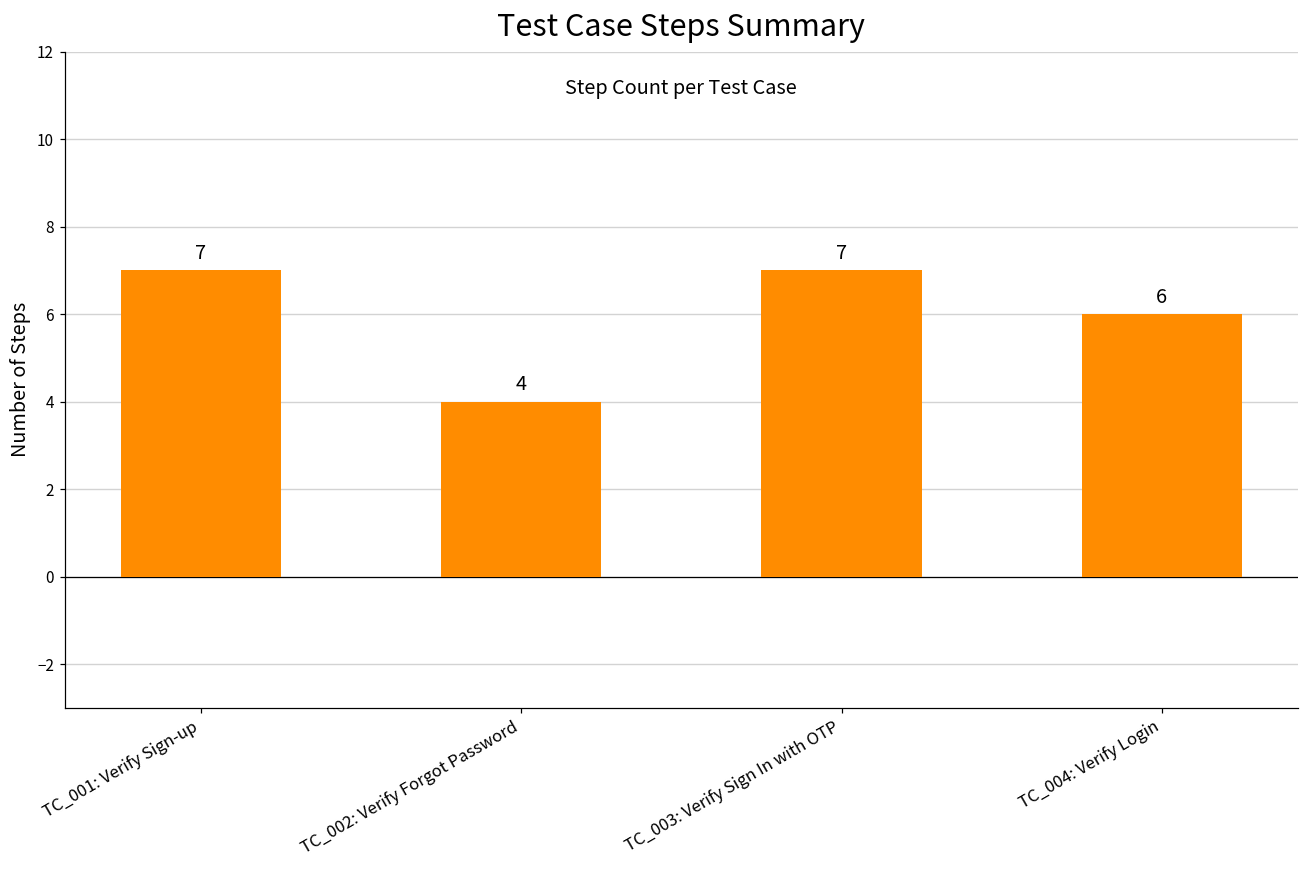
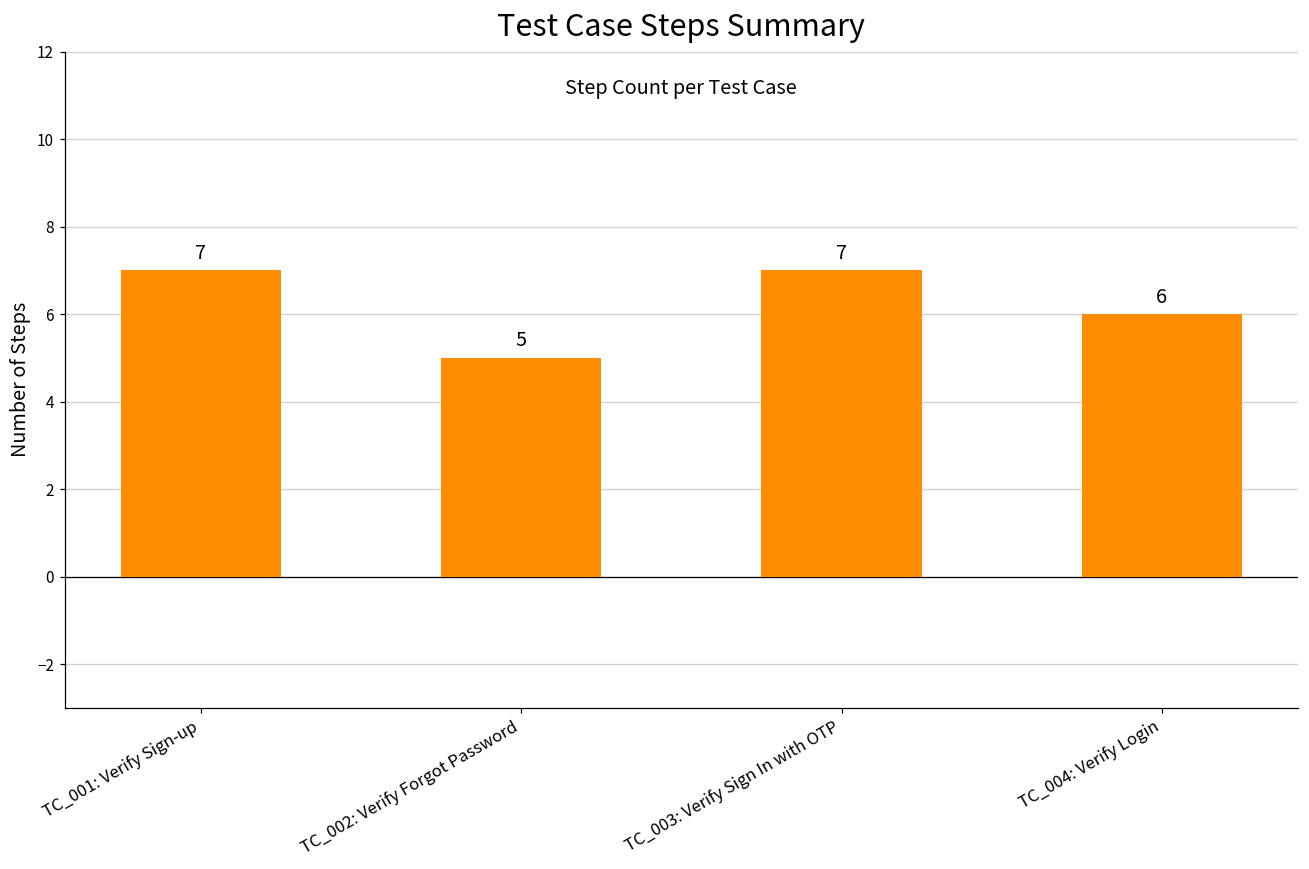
TC_002: Verify Forgot Password: 4 -> 5
